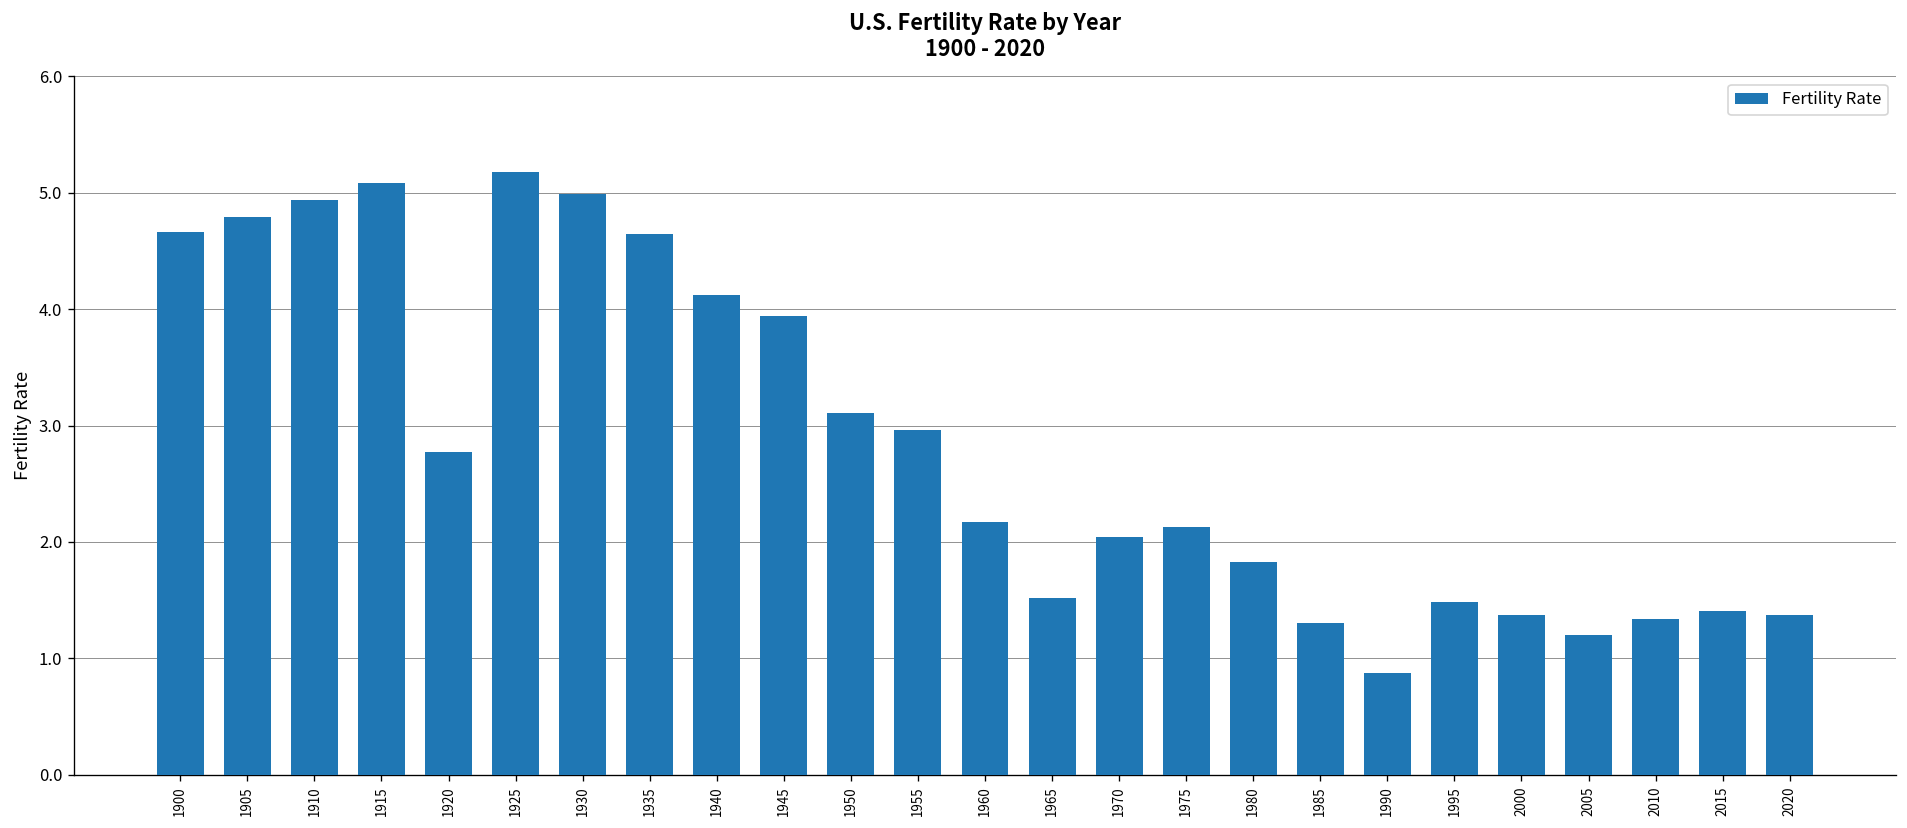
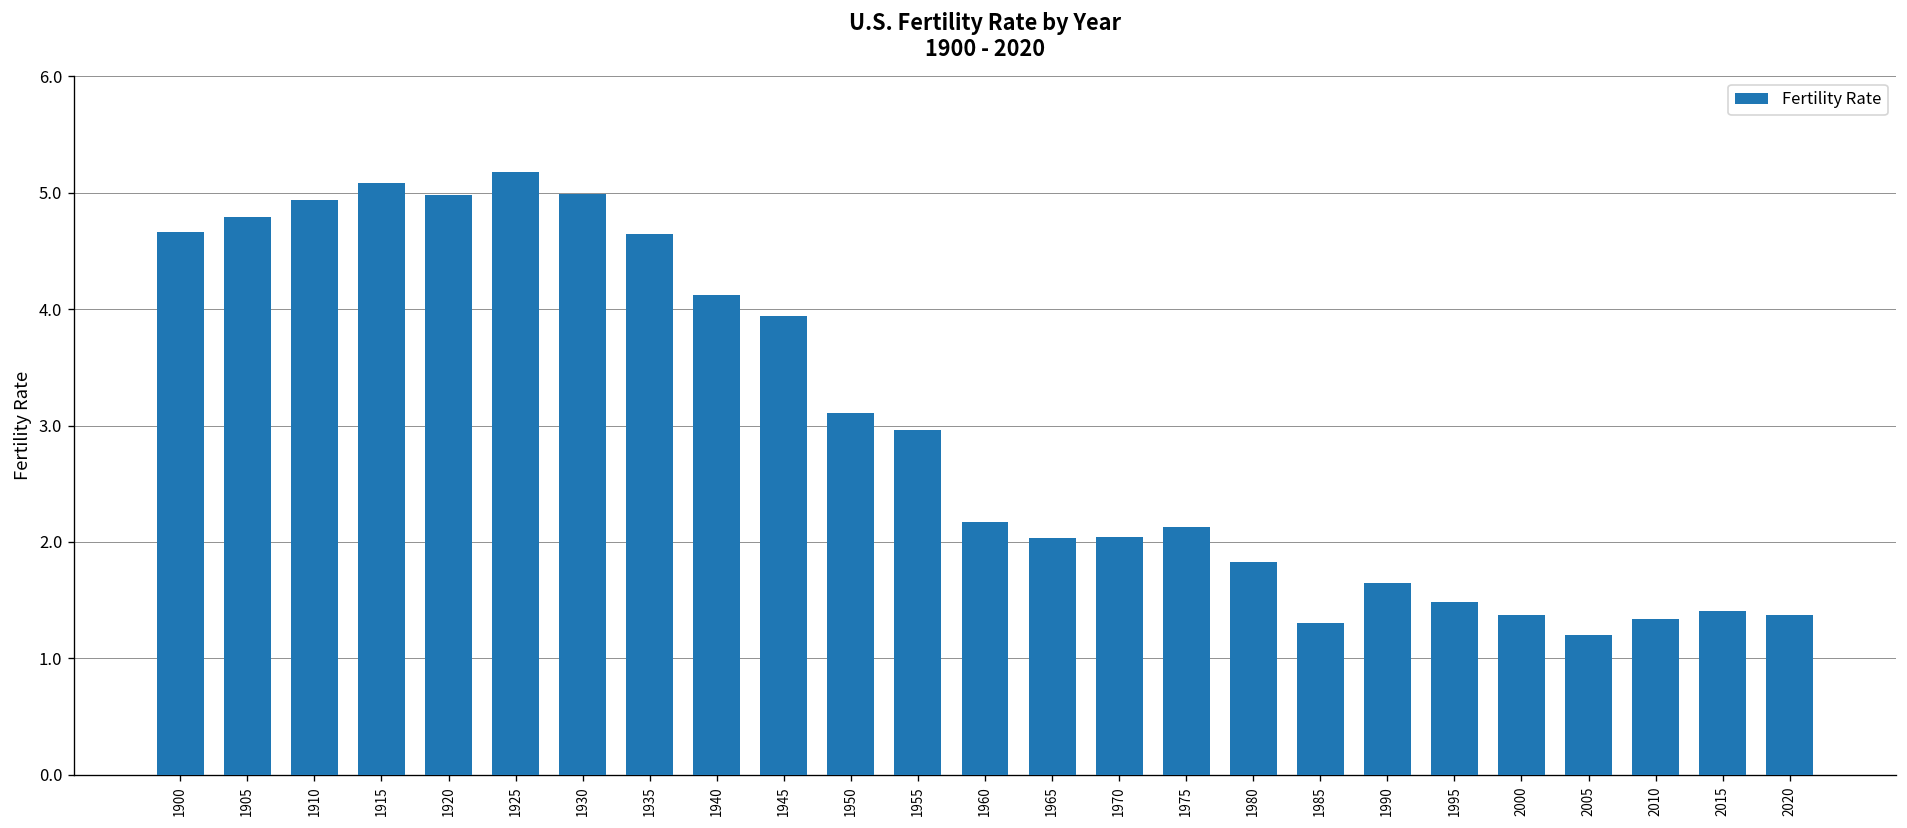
1920: 2.8 -> 5.0
1965: 1.5 -> 2.0
1990: 0.9 -> 1.7
